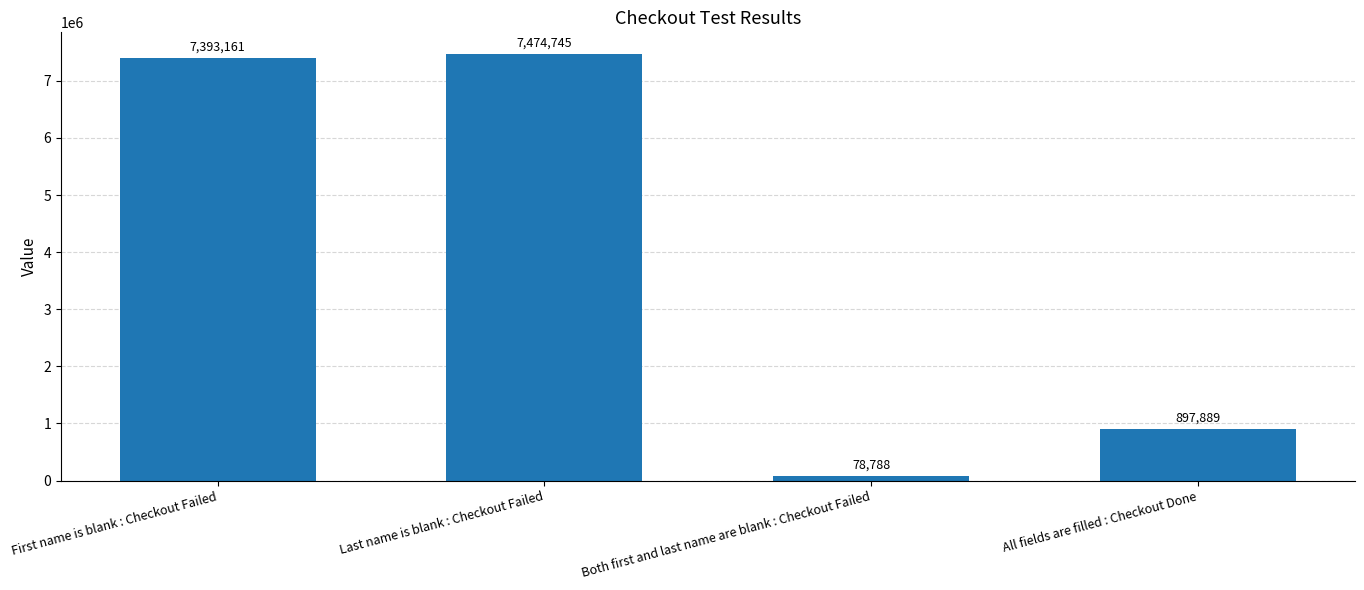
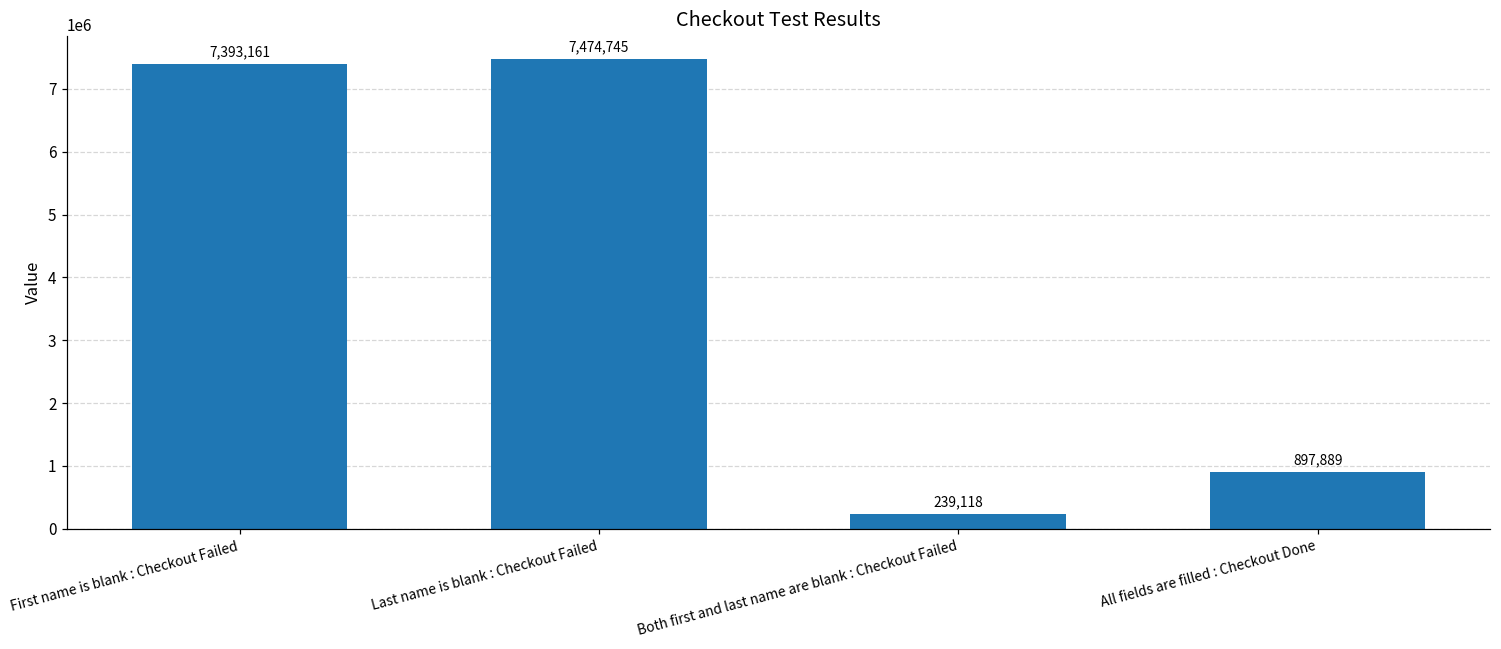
Both first and last name are blank : Checkout Failed: 78,788 -> 239,118
